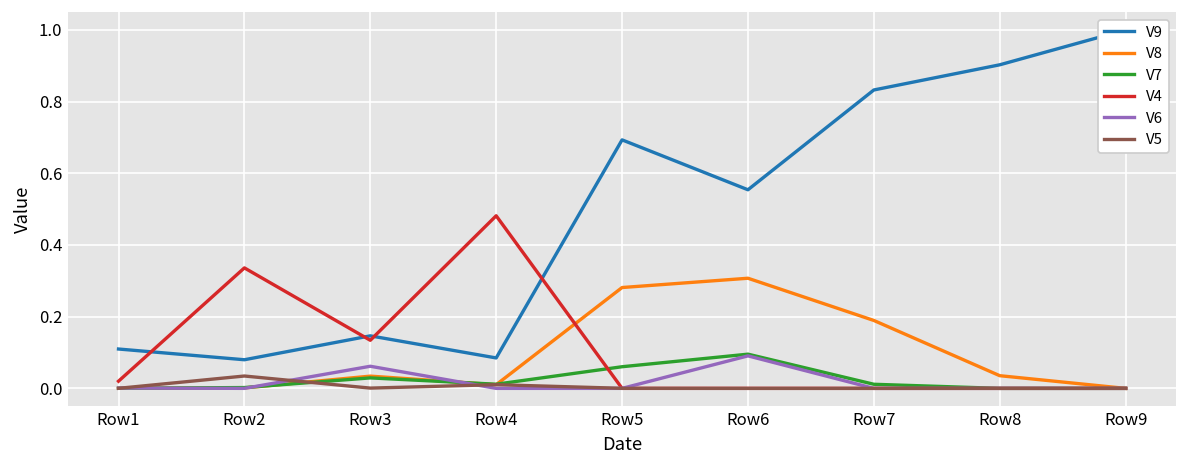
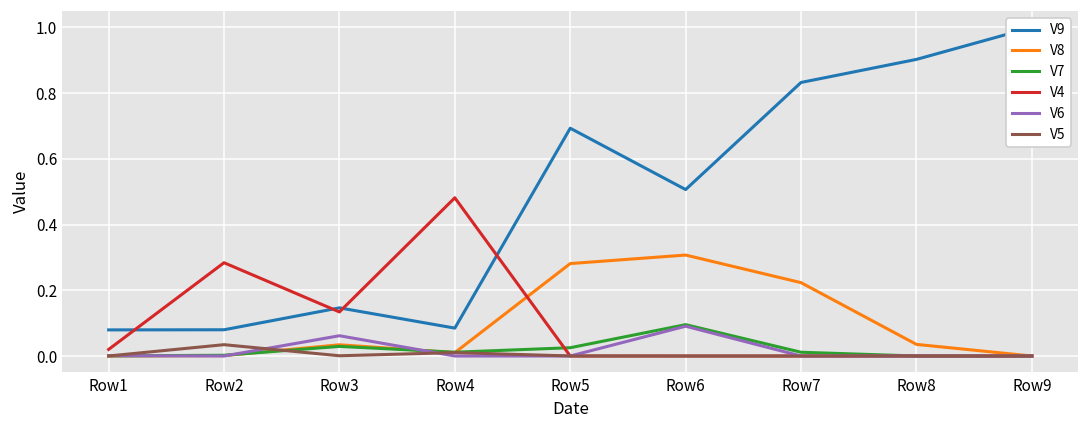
V9, Row1: 0.11 -> 0.08
V4, Row2: 0.34 -> 0.28
V7, Row5: 0.06 -> 0.03
V9, Row6: 0.55 -> 0.51
V8, Row7: 0.19 -> 0.22
